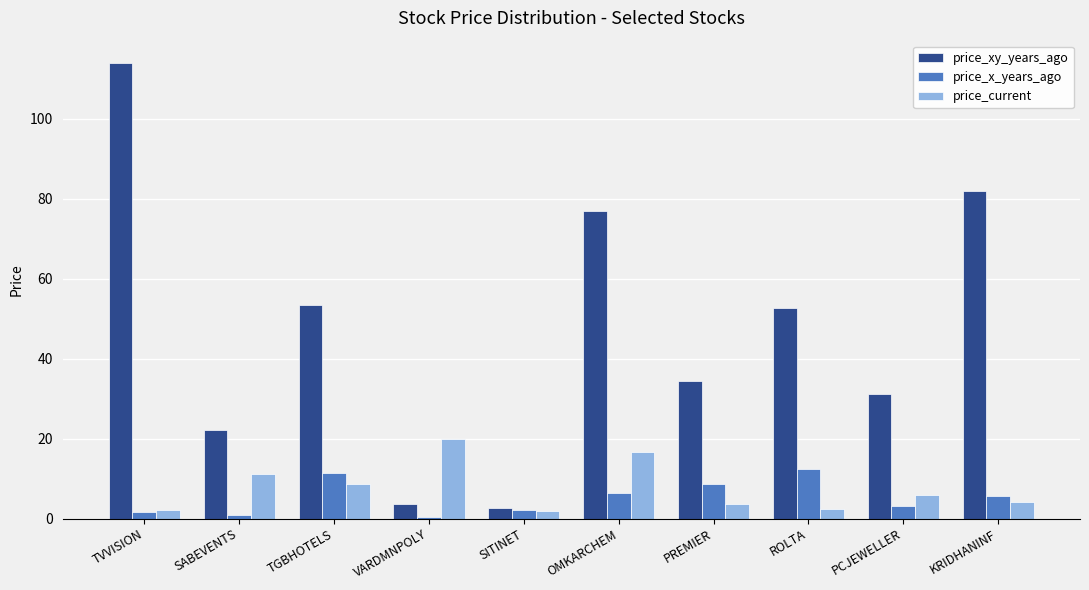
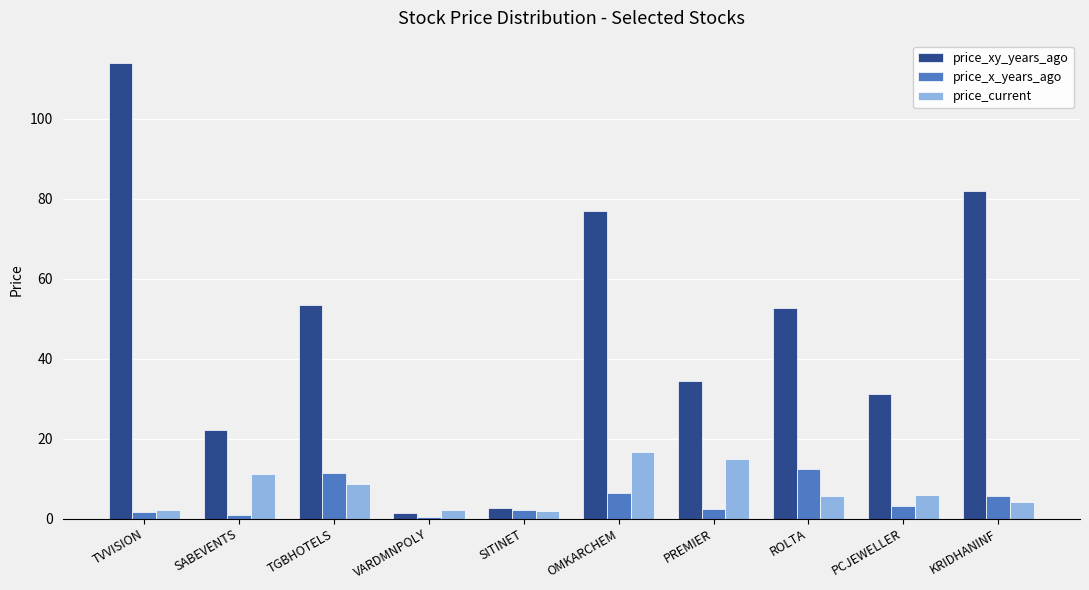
price_xy_years_ago, VARDMNPOLY: 4 -> 1
price_current, VARDMNPOLY: 20 -> 2
price_x_years_ago, PREMIER: 9 -> 3
price_current, PREMIER: 4 -> 15
price_current, ROLTA: 2 -> 6
